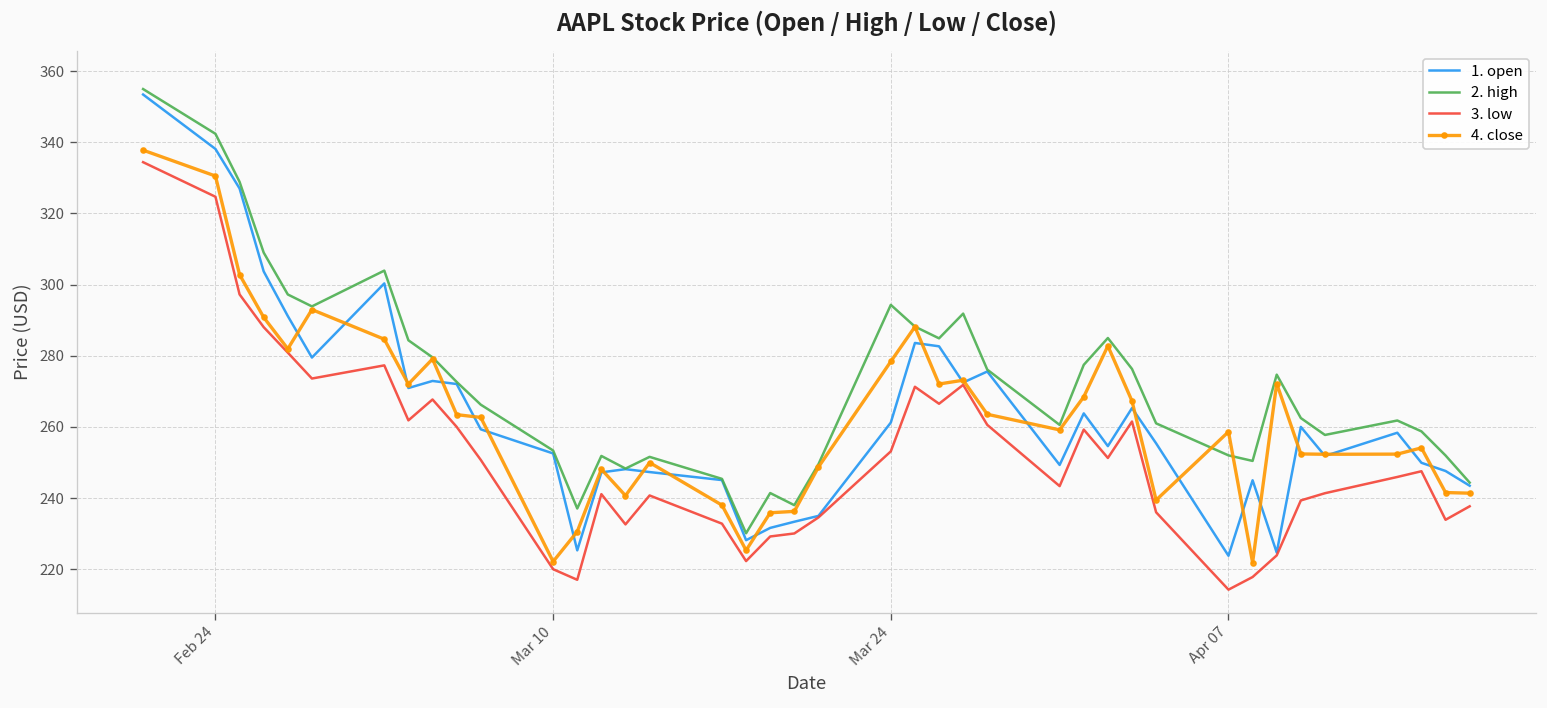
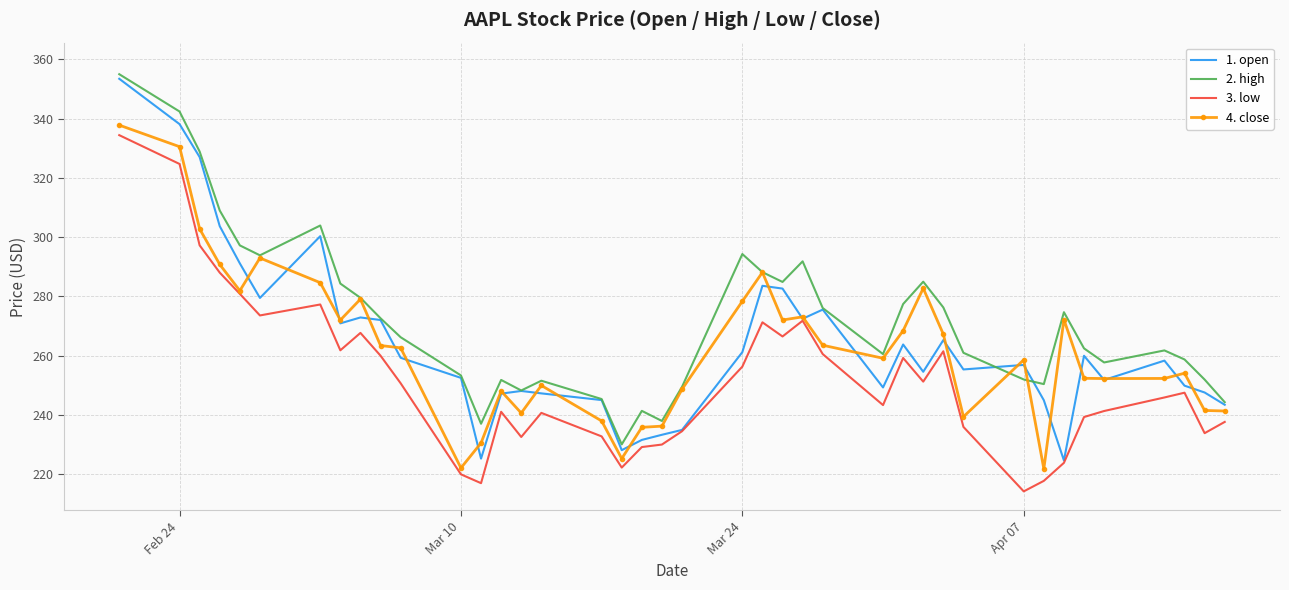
3. low, Mar 24: 253 -> 256
1. open, Apr 07: 224 -> 257
